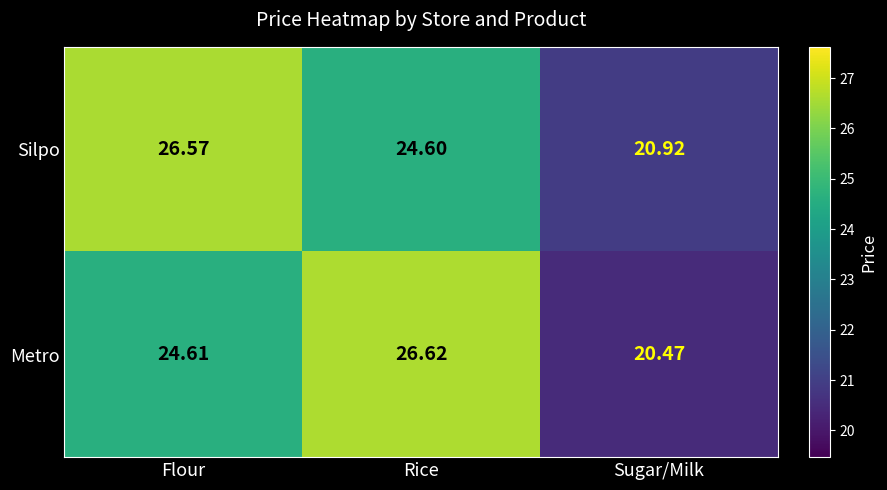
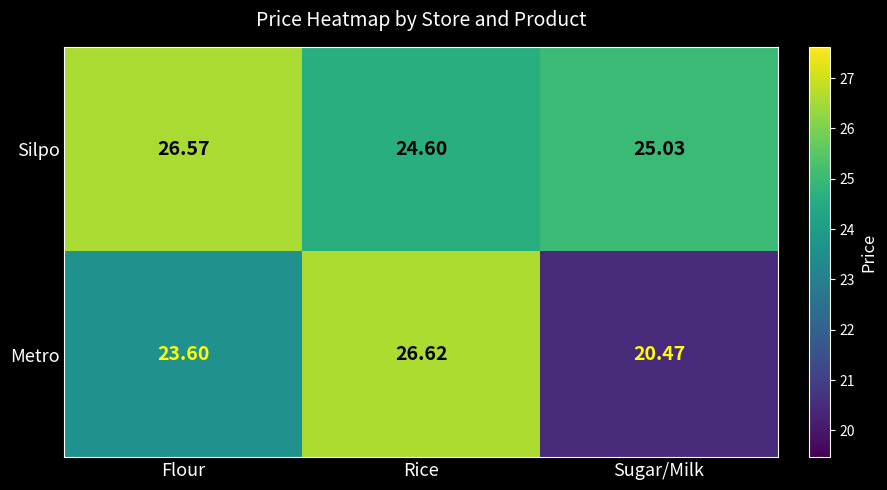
Silpo, Sugar/Milk: 20.92 -> 25.03
Metro, Flour: 24.61 -> 23.60
